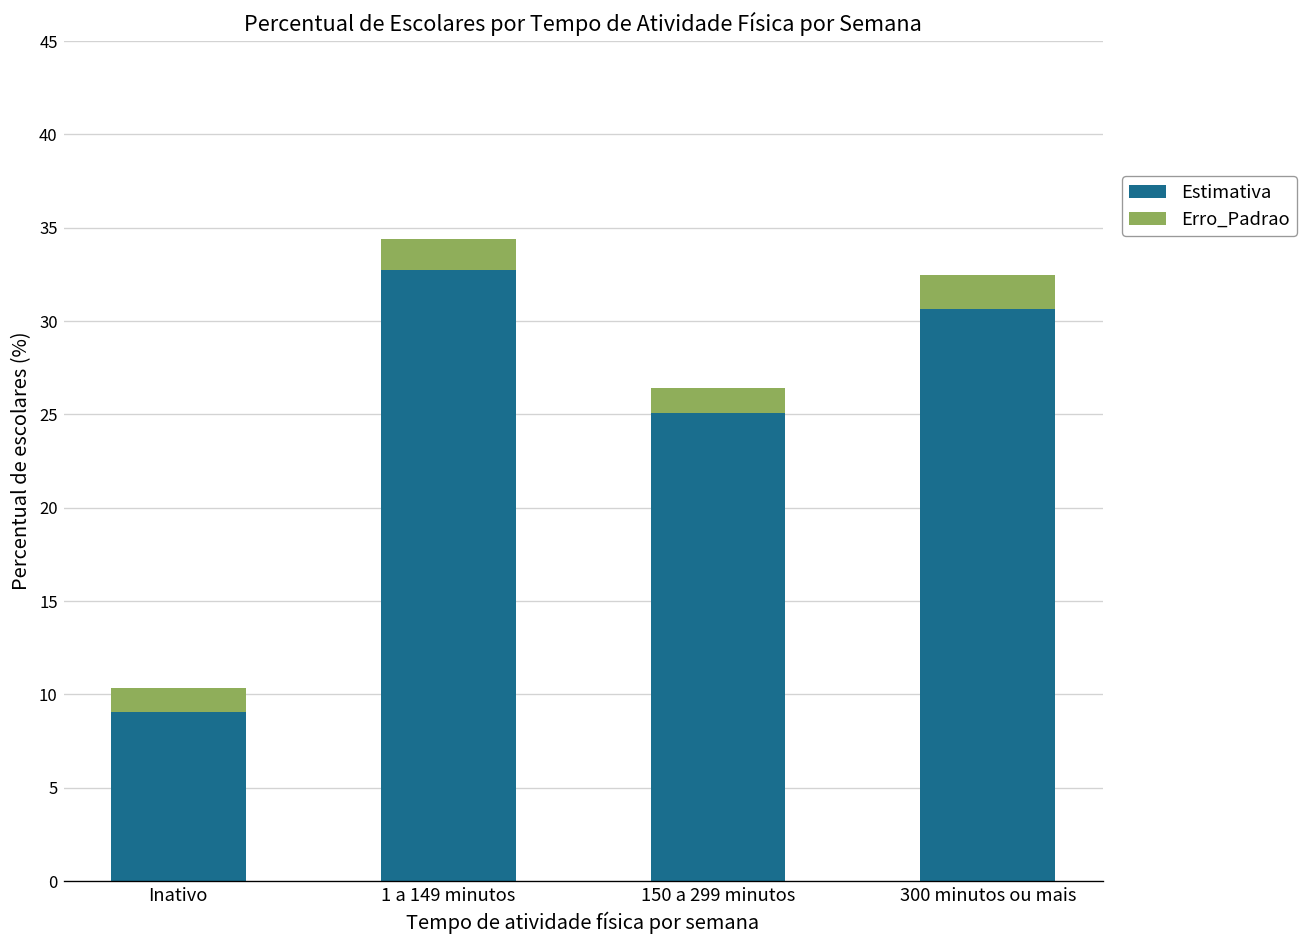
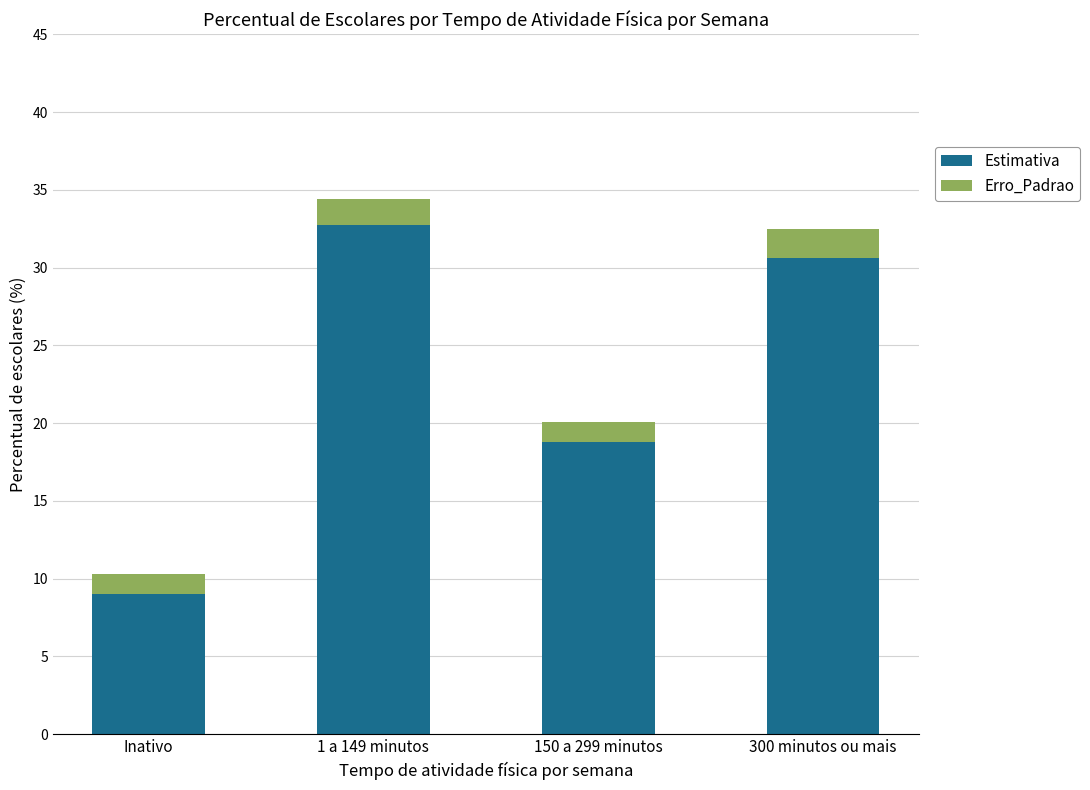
Estimativa, 150 a 299 minutos: 25.1 -> 18.8
